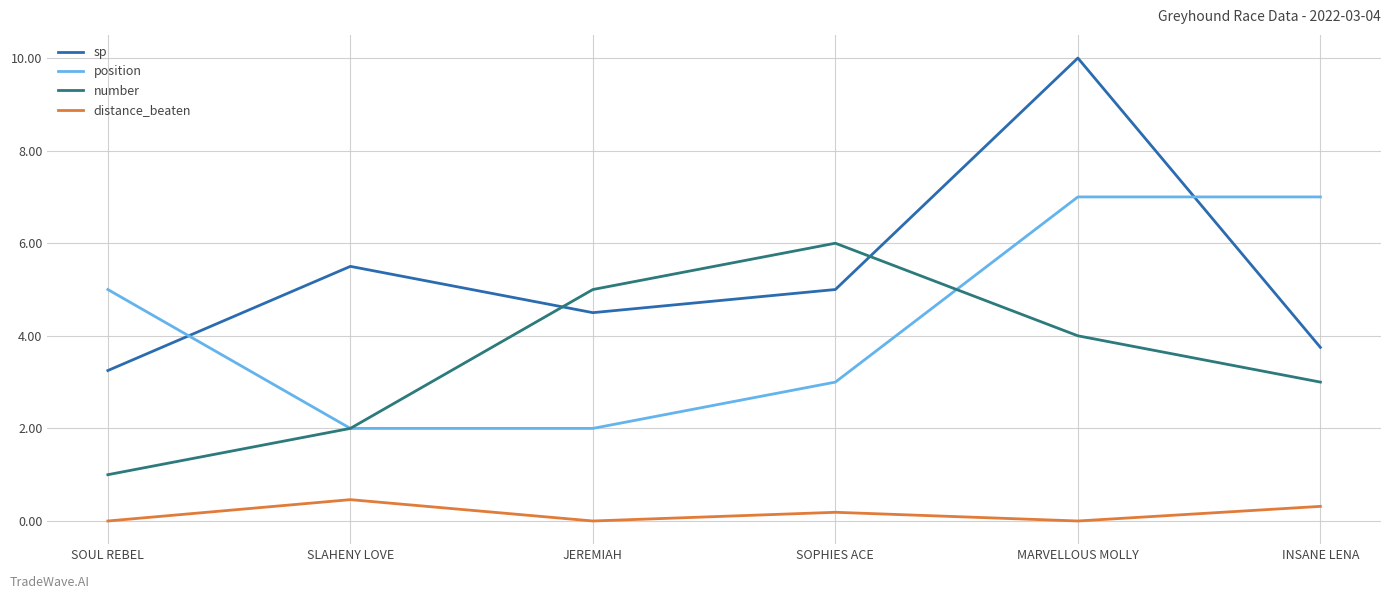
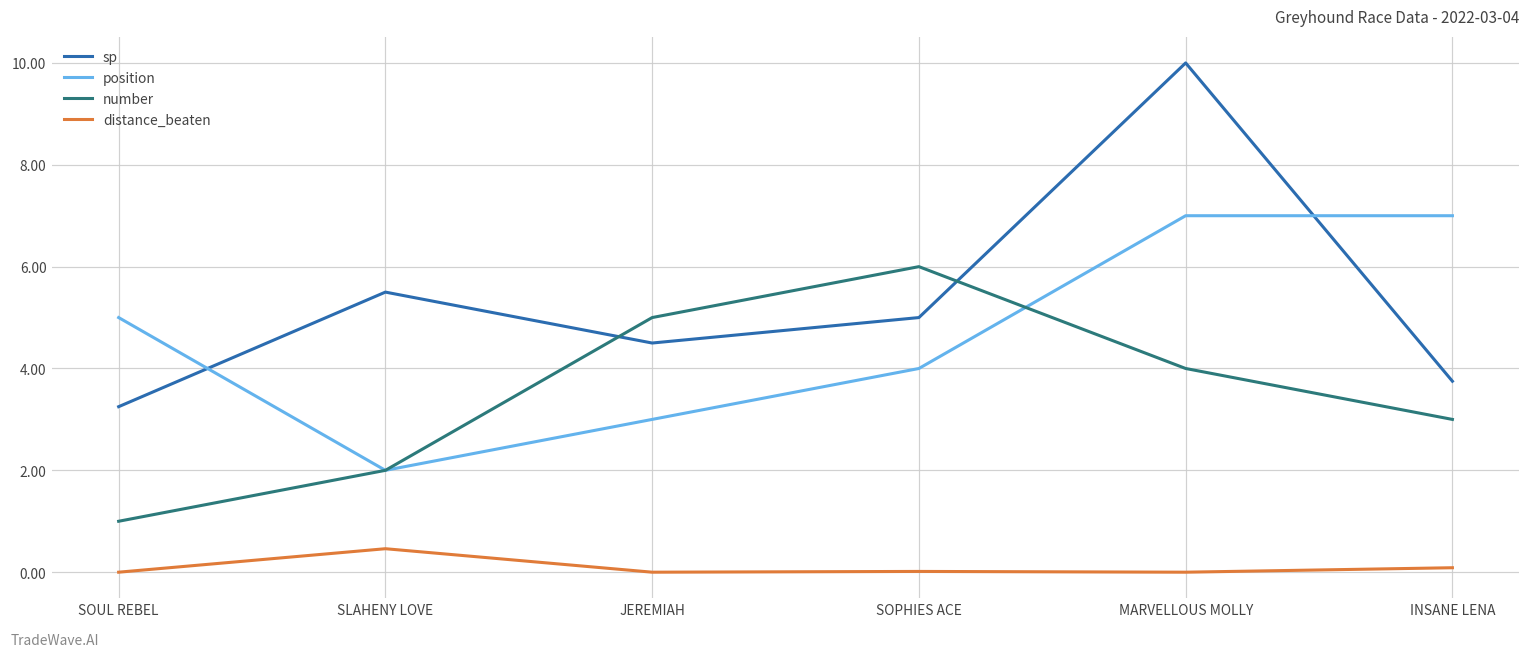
position, JEREMIAH: 2 -> 3
position, SOPHIES ACE: 3 -> 4
distance_beaten, SOPHIES ACE: 0.2 -> 0.0
distance_beaten, INSANE LENA: 0.3 -> 0.1
